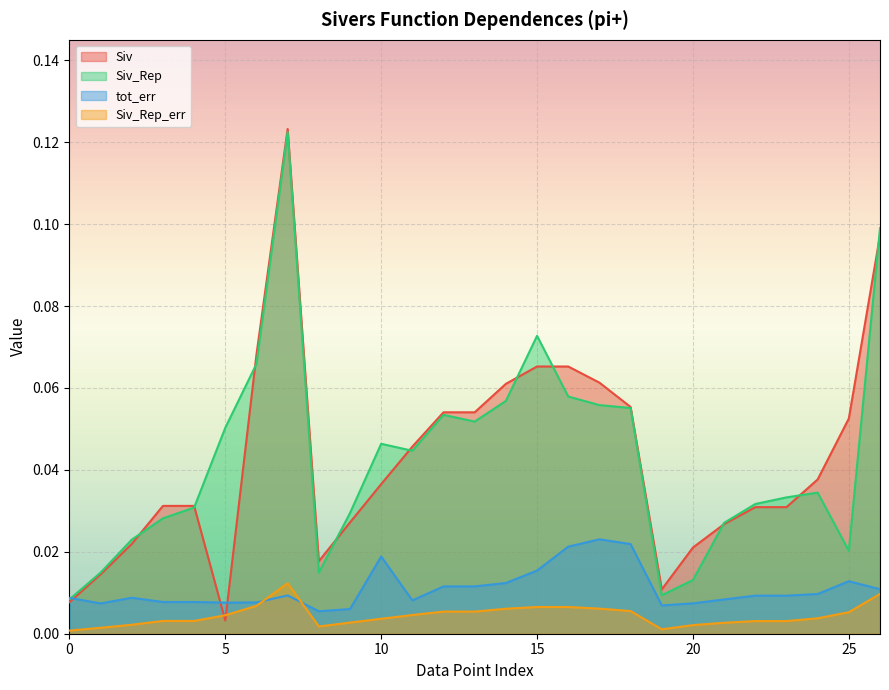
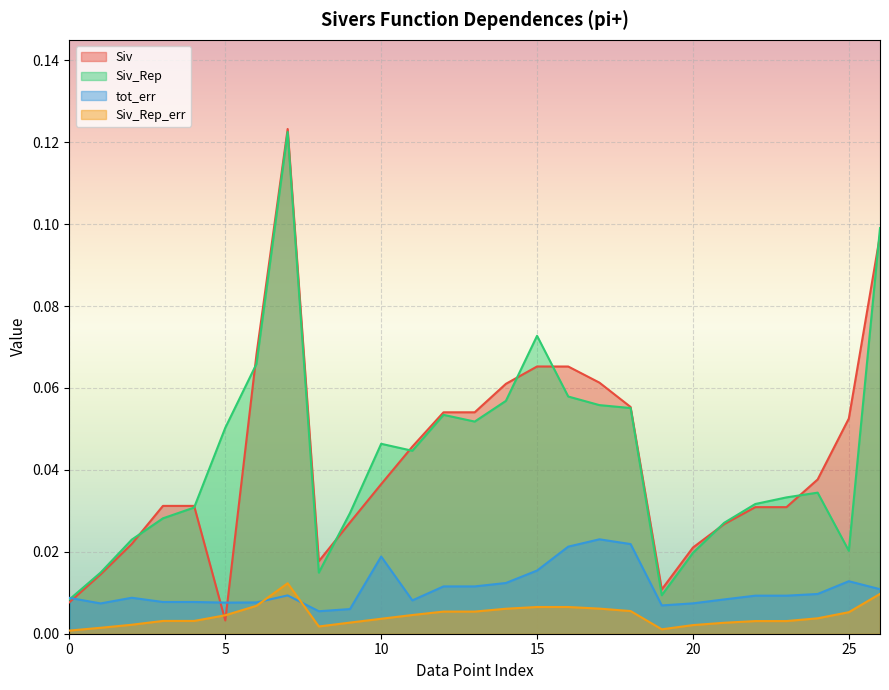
Siv_Rep, 20: 0.013 -> 0.020
